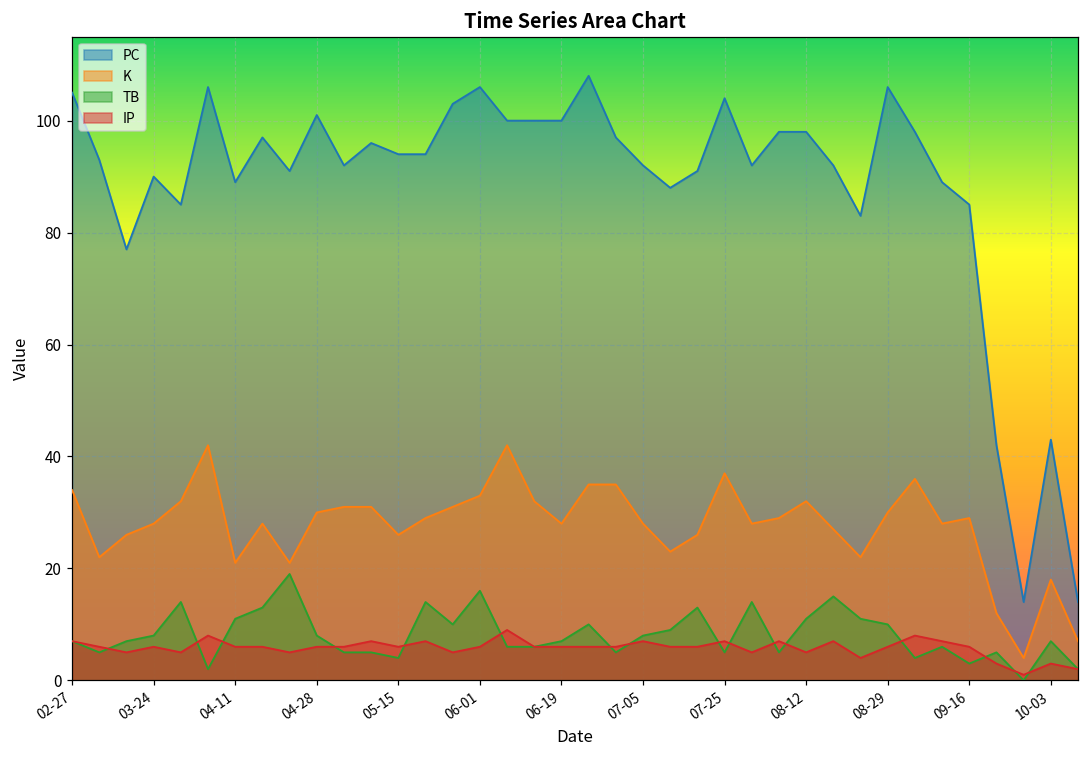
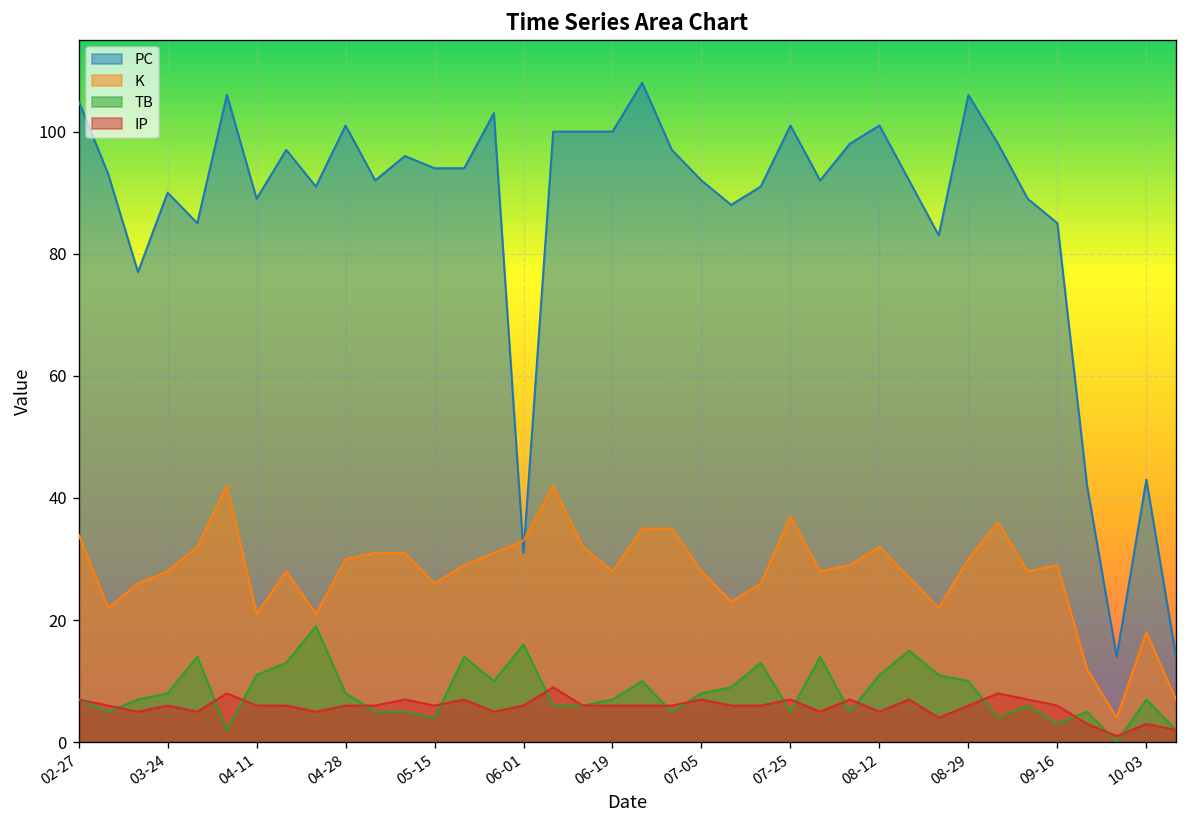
PC, 06-01: 106 -> 31
PC, 07-25: 104 -> 101
PC, 08-12: 98 -> 101
